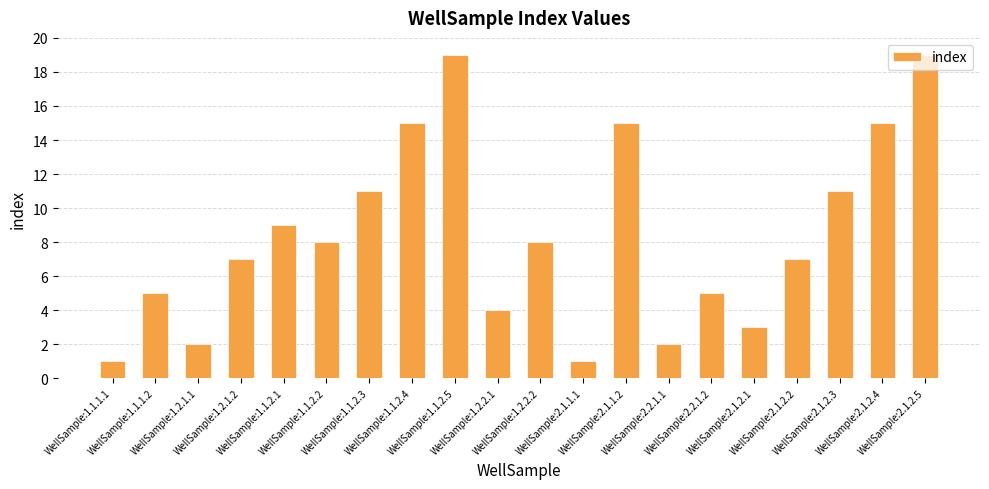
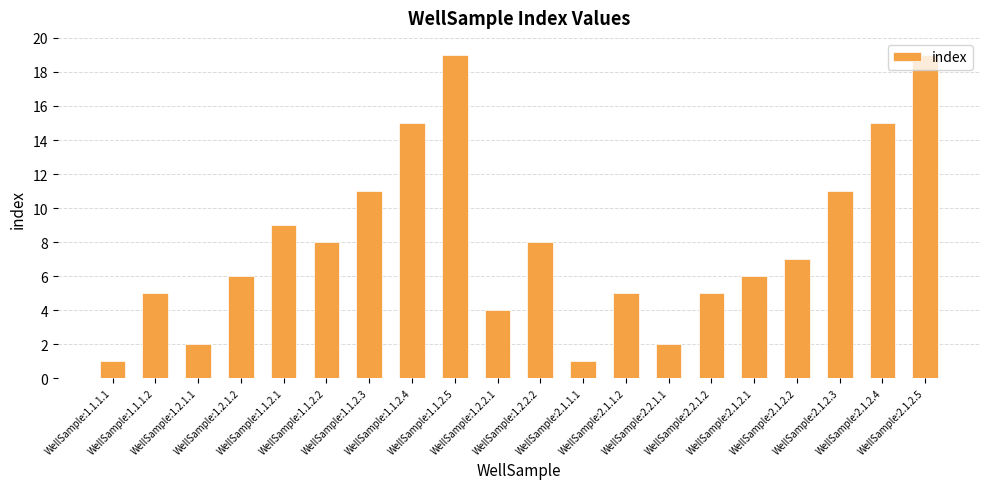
WellSample:1.2.1.2: 7 -> 6
WellSample:2.1.1.2: 15 -> 5
WellSample:2.1.2.1: 3 -> 6
